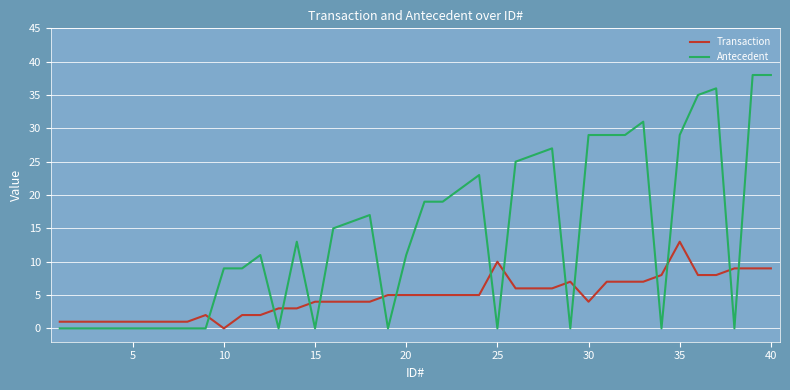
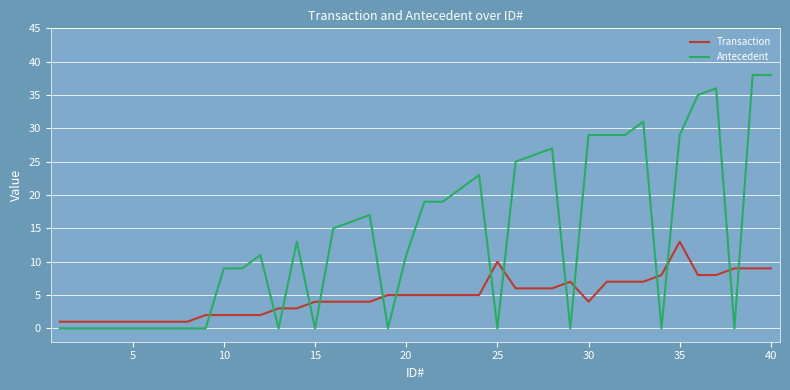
Transaction, 10: 0 -> 2
